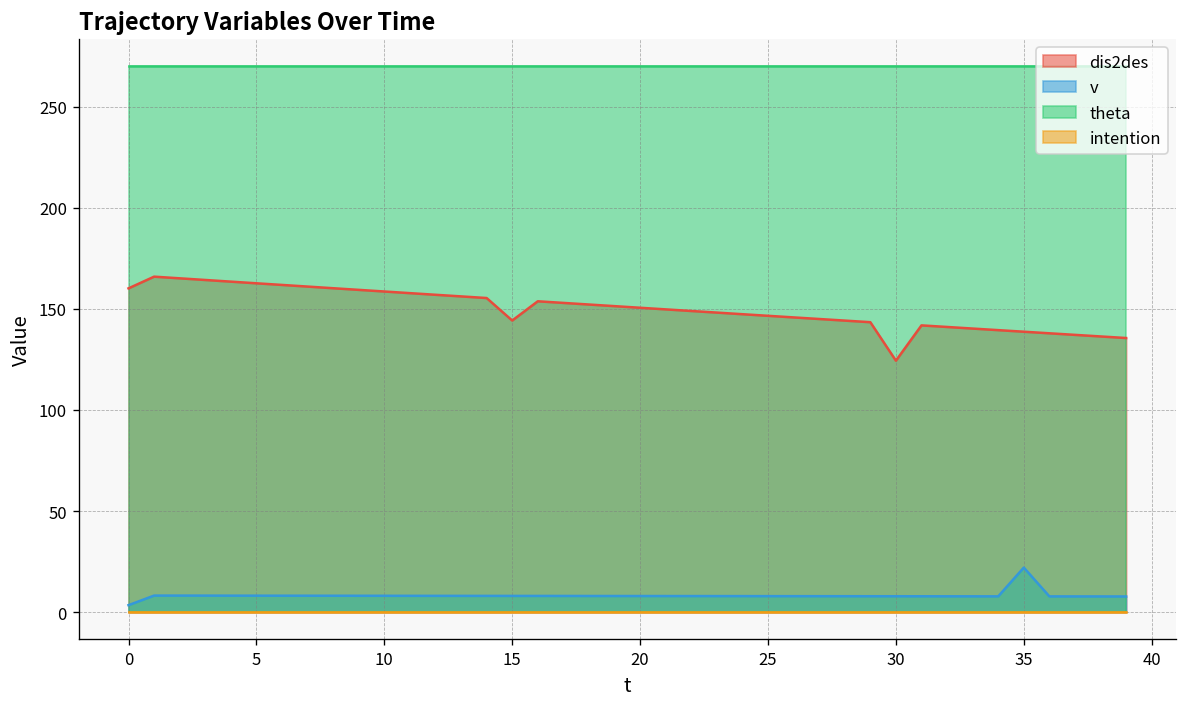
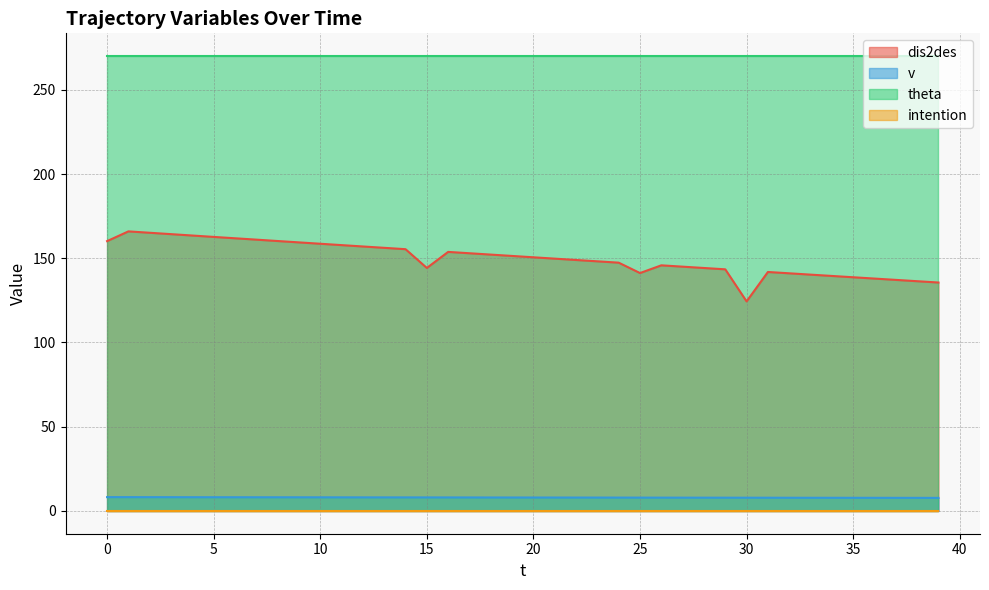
v, 0: 3 -> 8
dis2des, 25: 147 -> 141
v, 35: 22 -> 8
